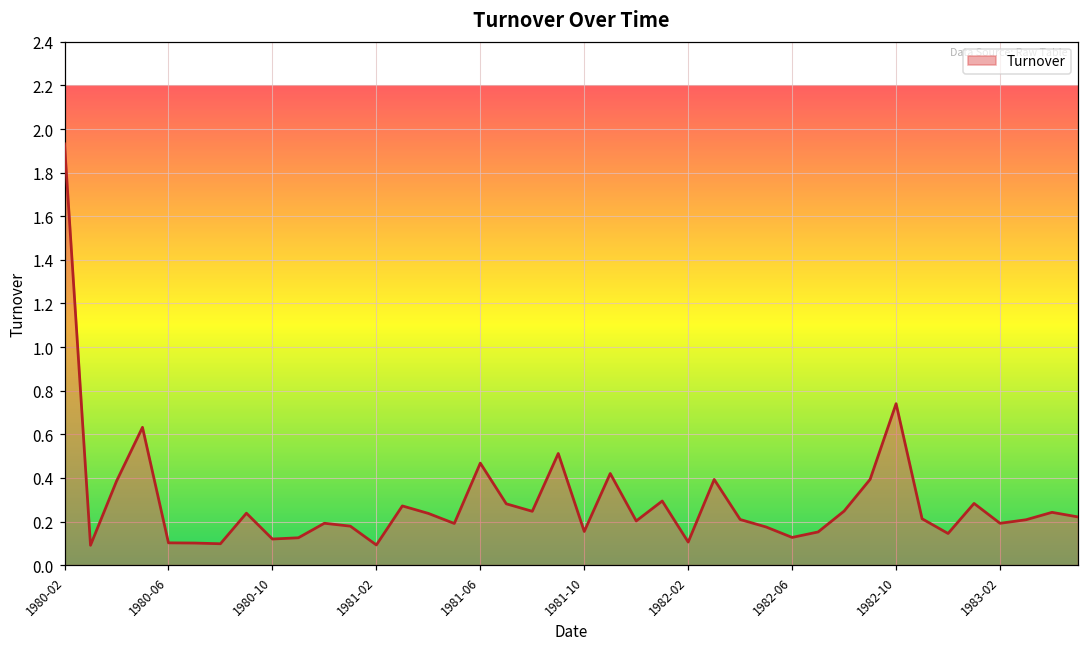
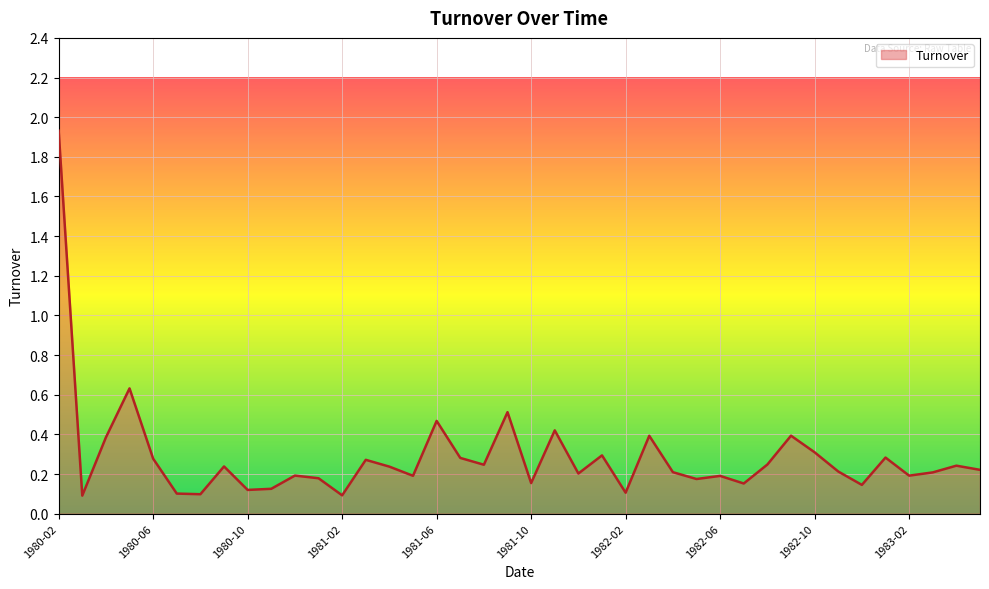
1980-06: 0.10 -> 0.28
1982-06: 0.13 -> 0.19
1982-10: 0.74 -> 0.31
